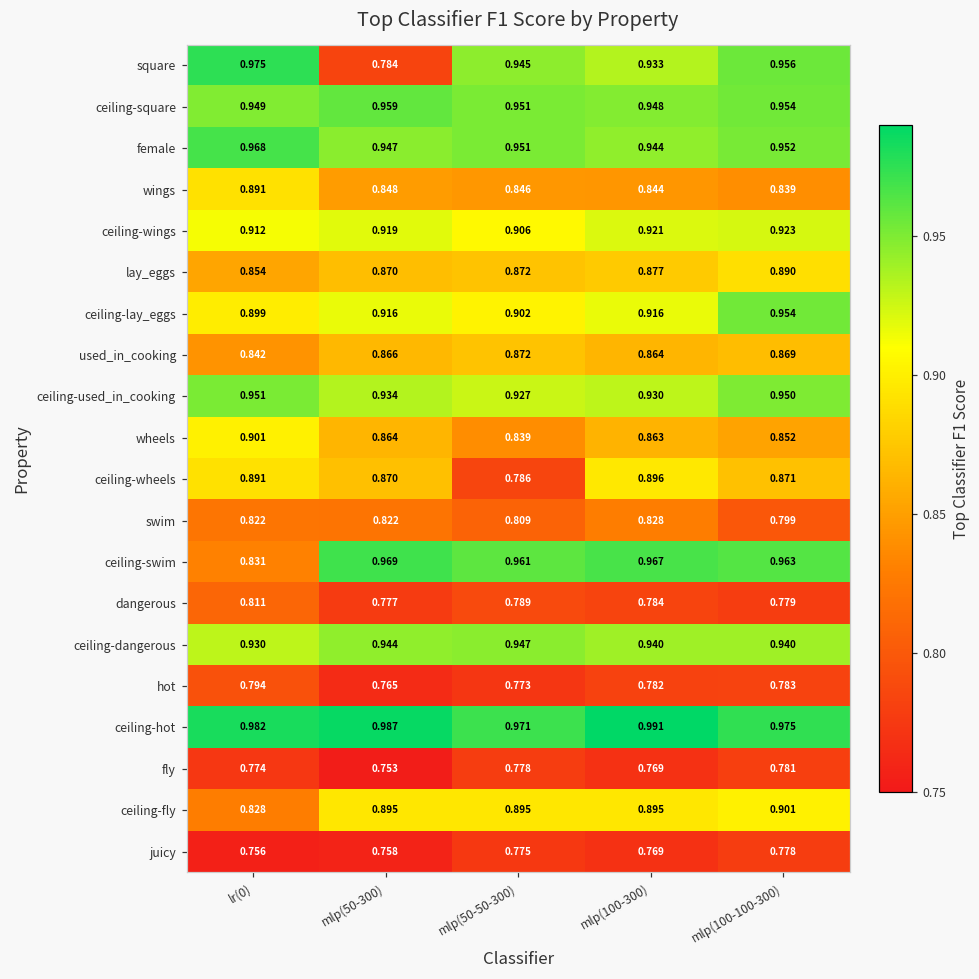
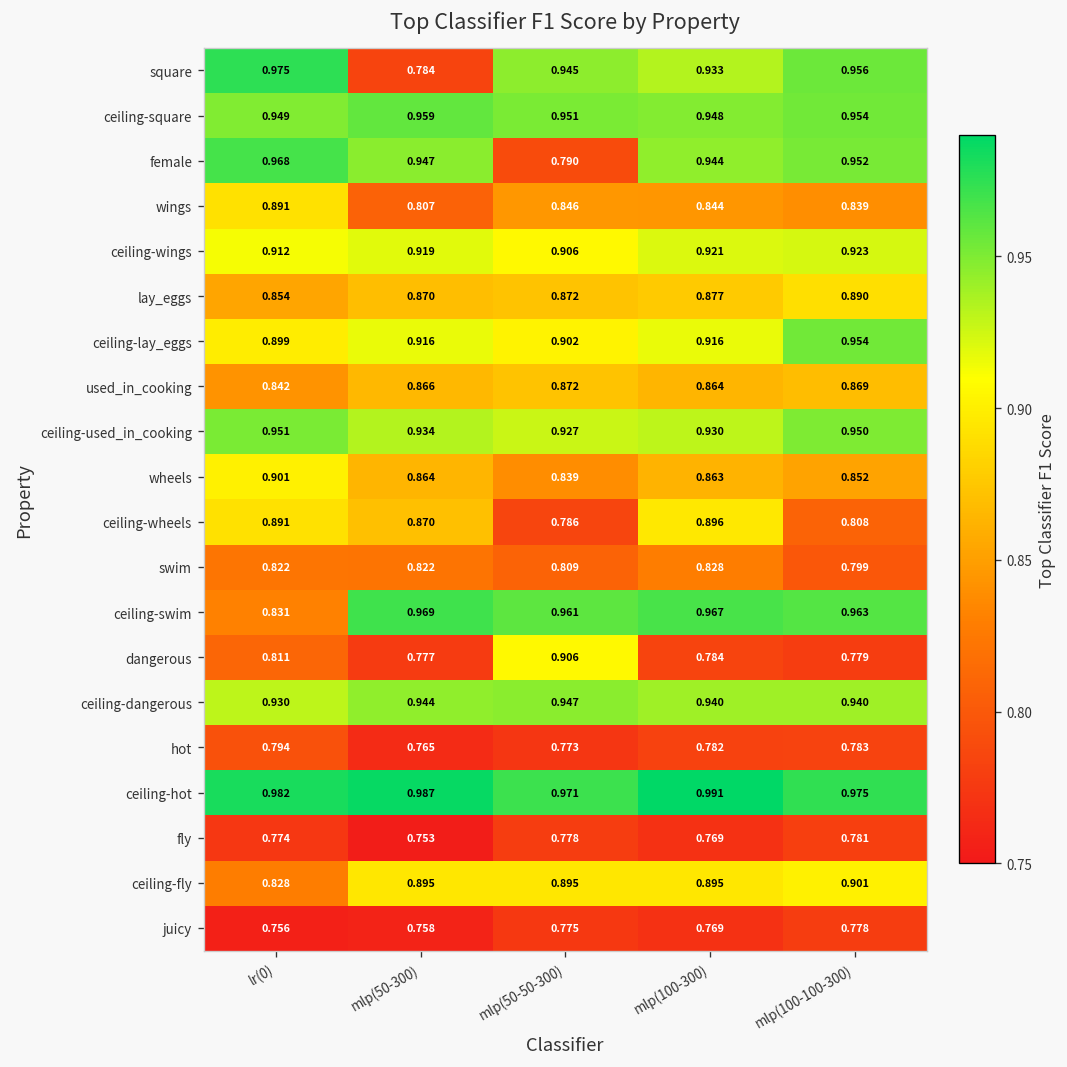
female, mlp(50-50-300): 0.951 -> 0.790
wings, mlp(50-300): 0.848 -> 0.807
ceiling-wheels, mlp(100-100-300): 0.871 -> 0.808
dangerous, mlp(50-50-300): 0.789 -> 0.906
